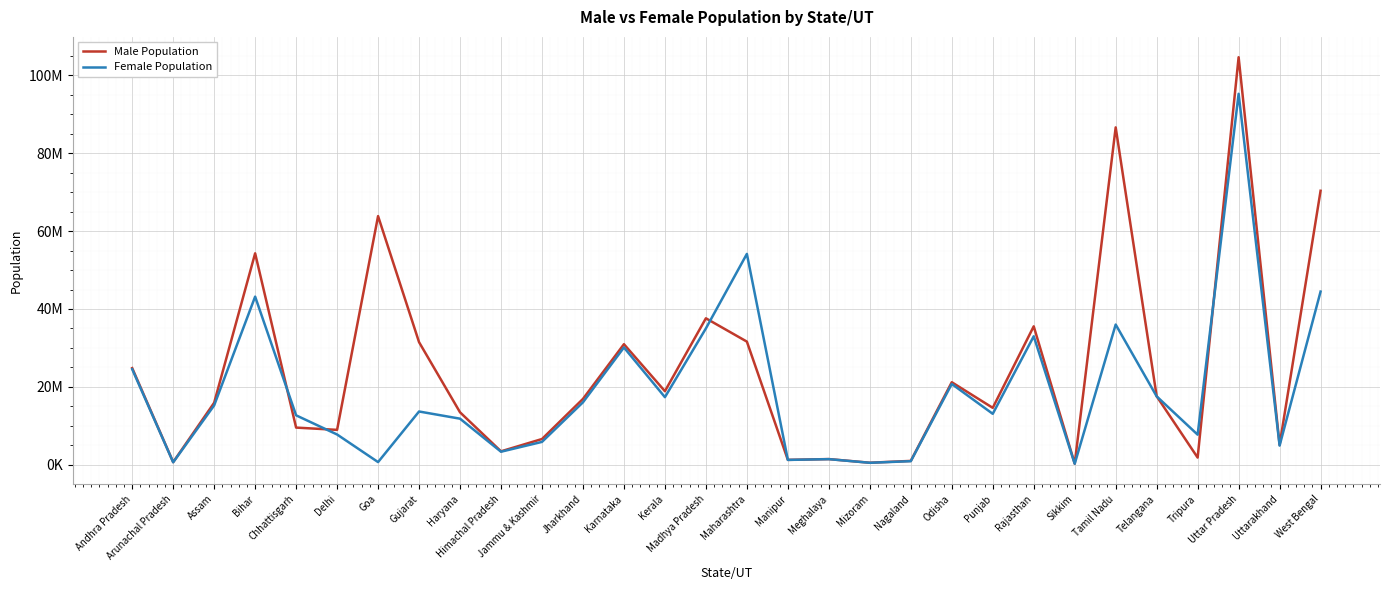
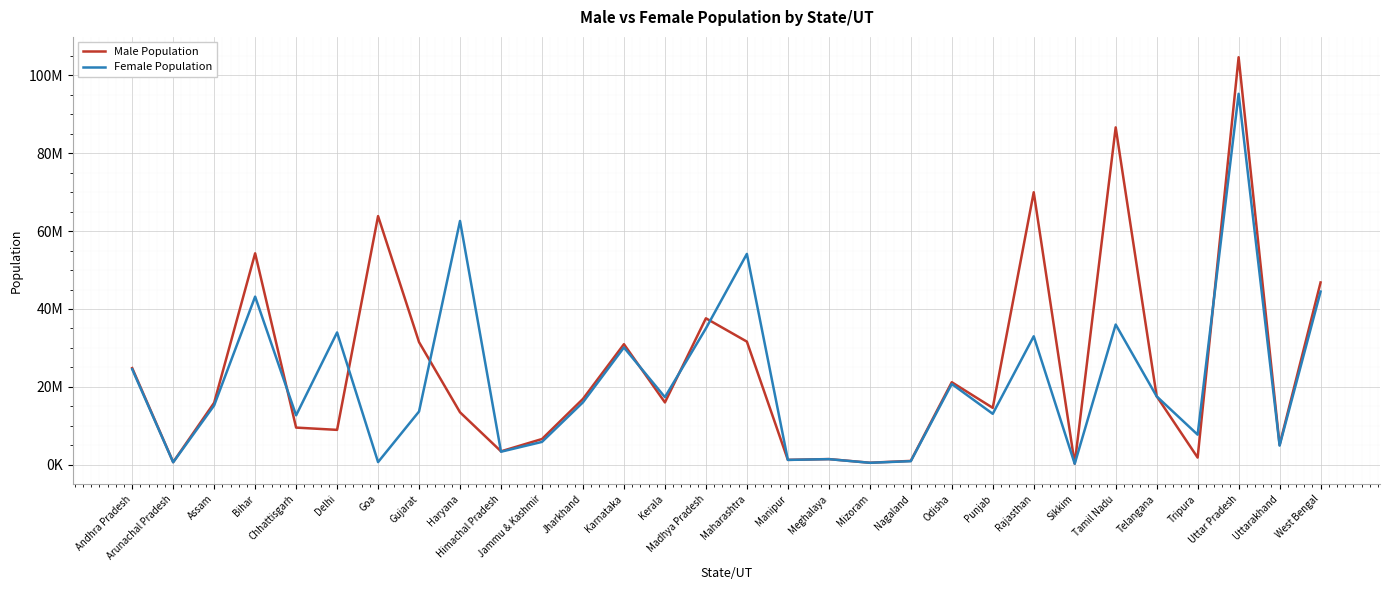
Female Population, Delhi: 8000000 -> 34000000
Female Population, Haryana: 12000000 -> 63000000
Male Population, Kerala: 19000000 -> 16000000
Male Population, Rajasthan: 36000000 -> 70000000
Male Population, West Bengal: 70000000 -> 47000000
